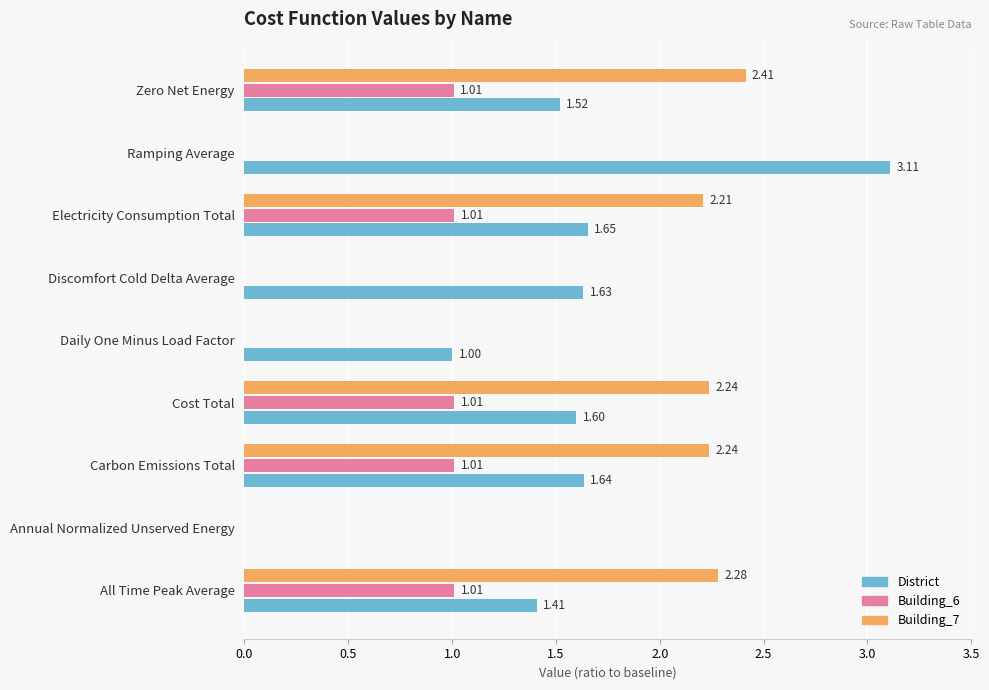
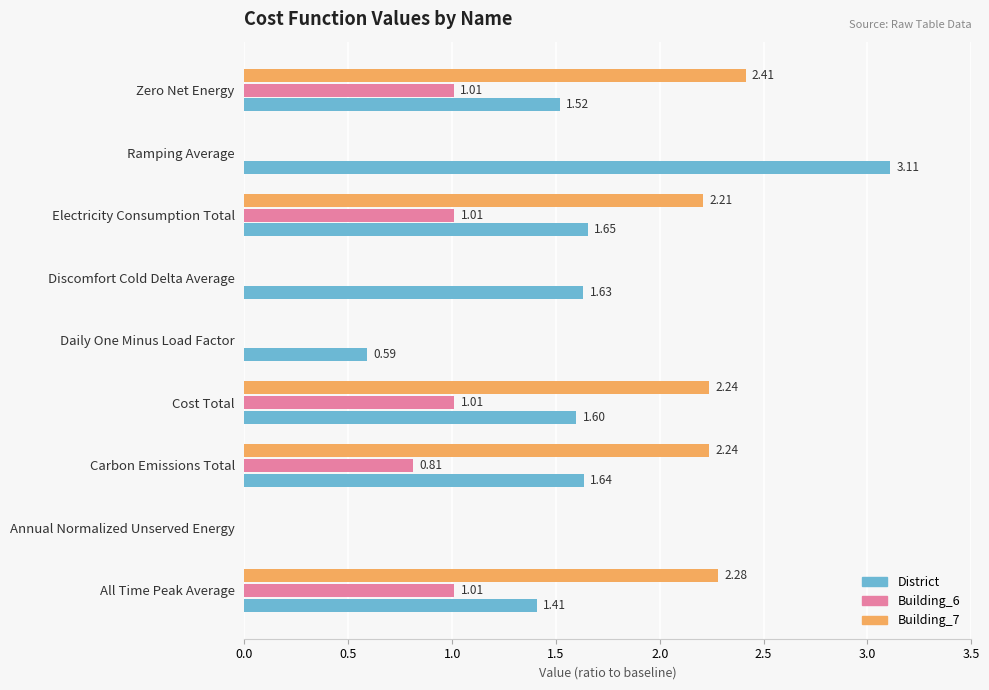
District, Daily One Minus Load Factor: 1.00 -> 0.59
Building_6, Carbon Emissions Total: 1.01 -> 0.81
